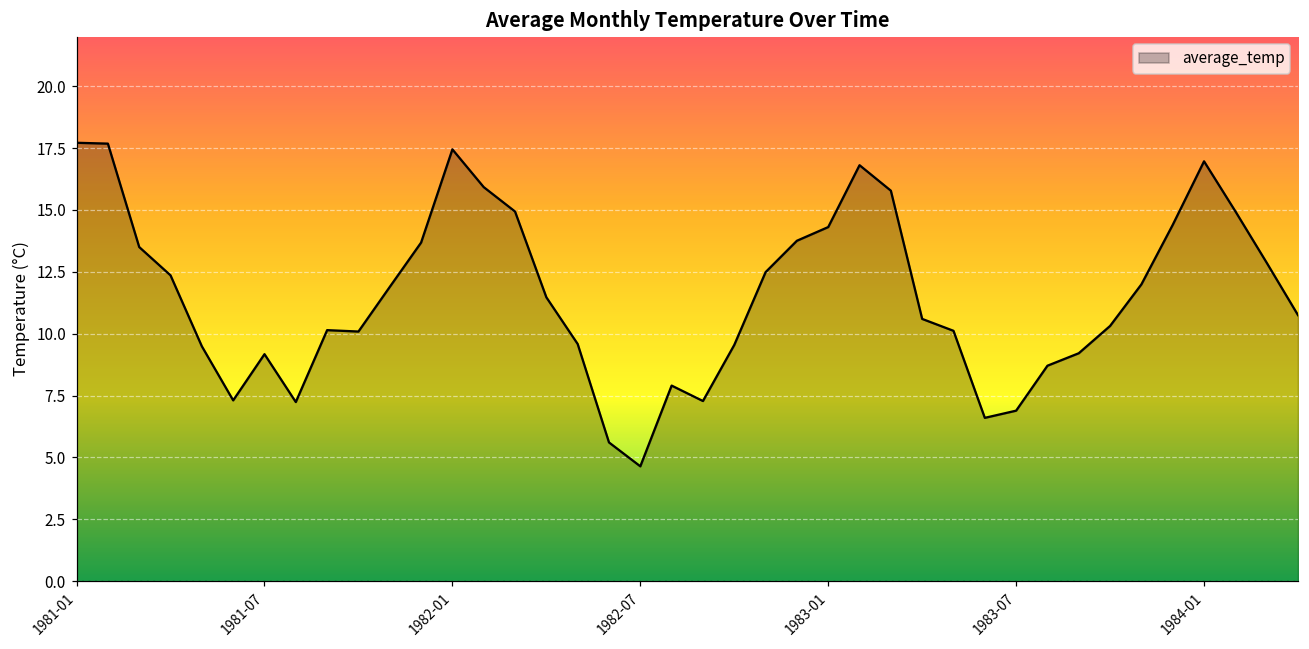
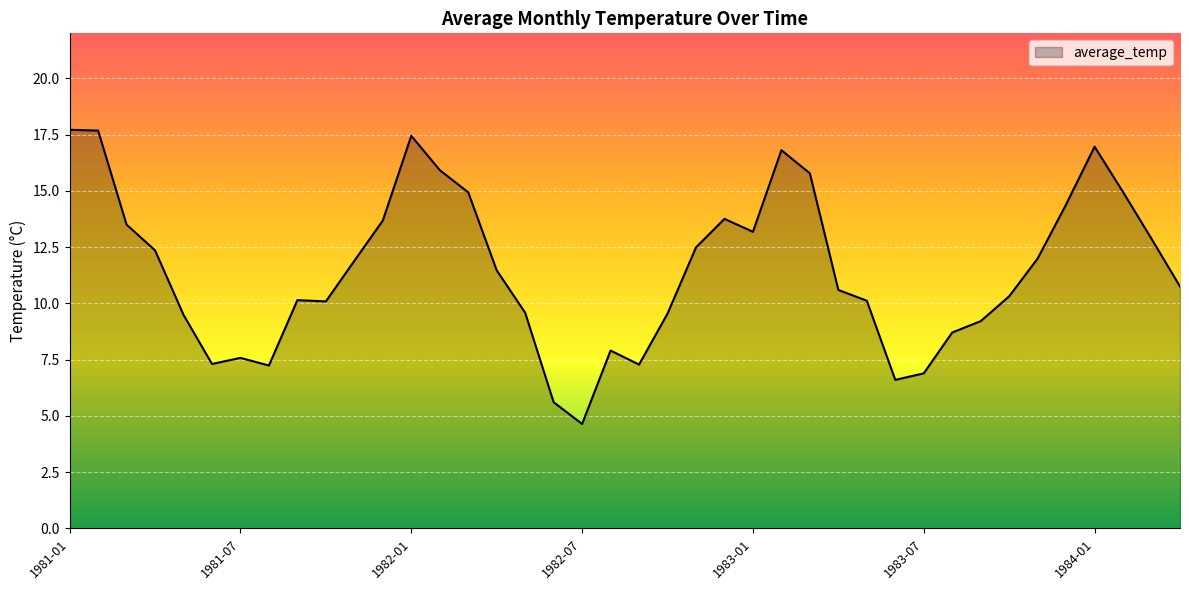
1981-07: 9.2 -> 7.6
1983-01: 14.3 -> 13.2
